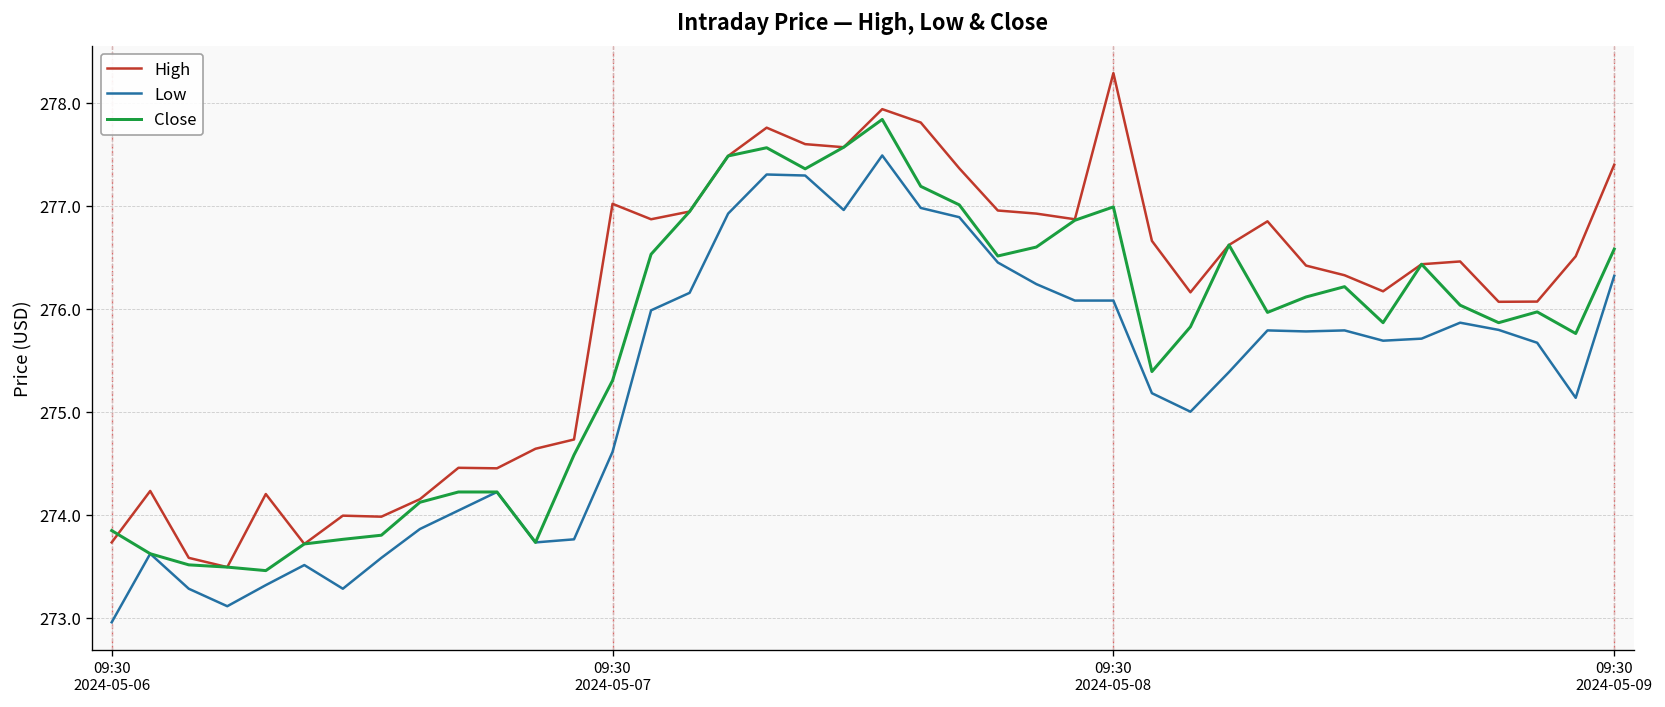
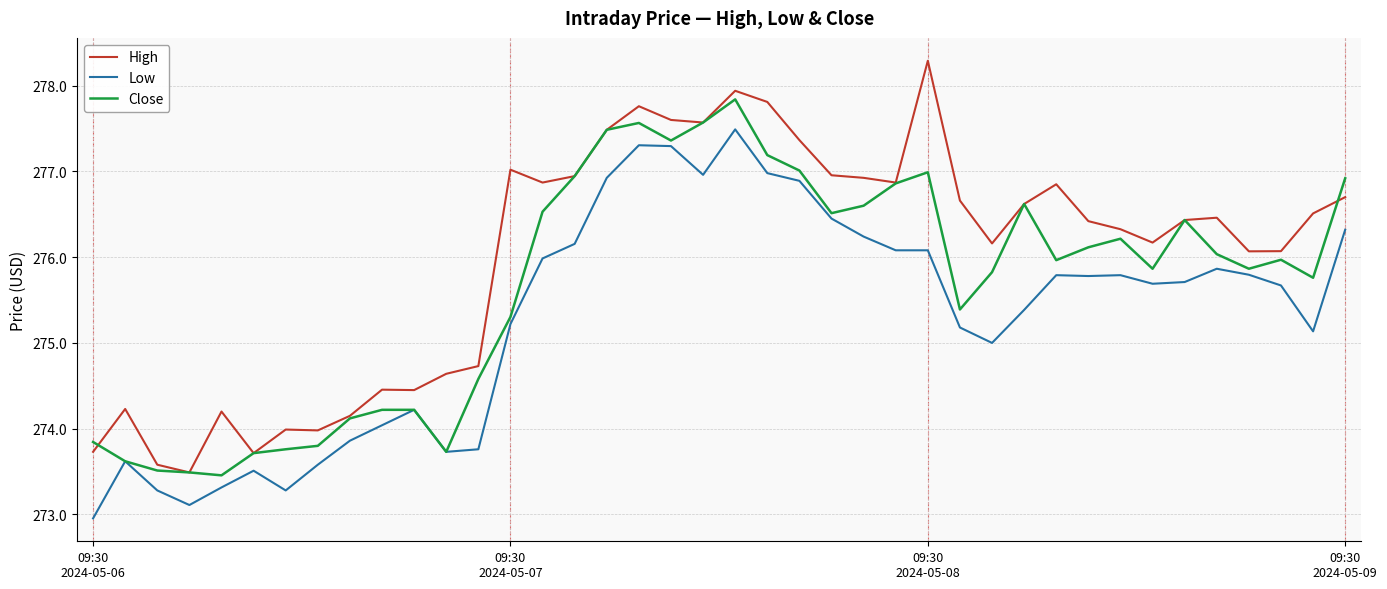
Low, 09:30 2024-05-07: 274.6 -> 275.2
High, 09:30 2024-05-09: 277.4 -> 276.7
Close, 09:30 2024-05-09: 276.6 -> 276.9
